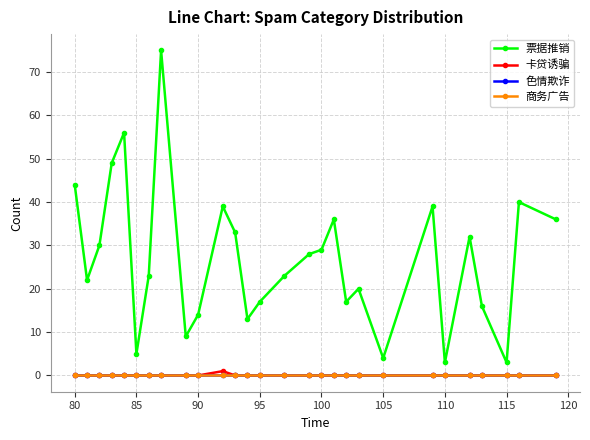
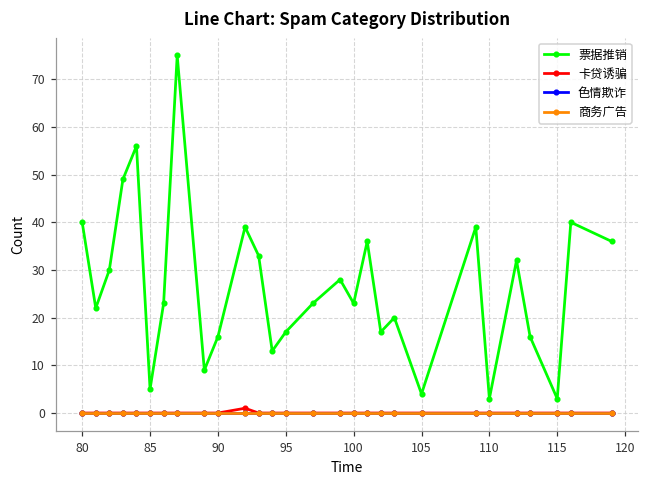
票据推销, 80: 44 -> 40
票据推销, 90: 14 -> 16
票据推销, 100: 29 -> 23
